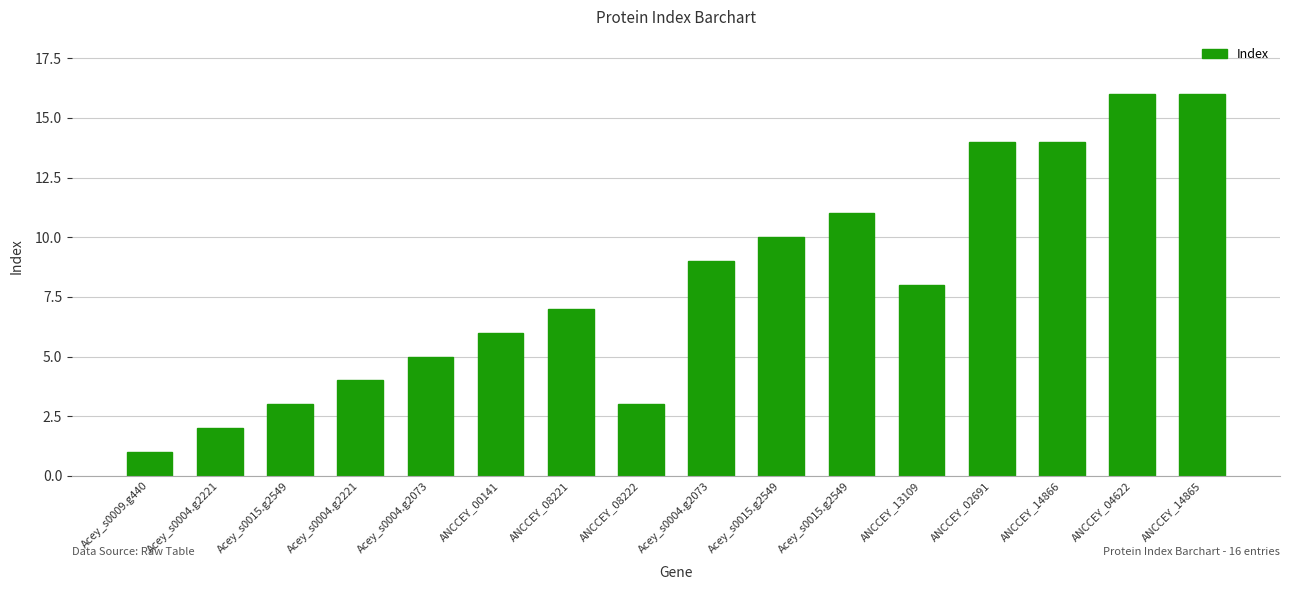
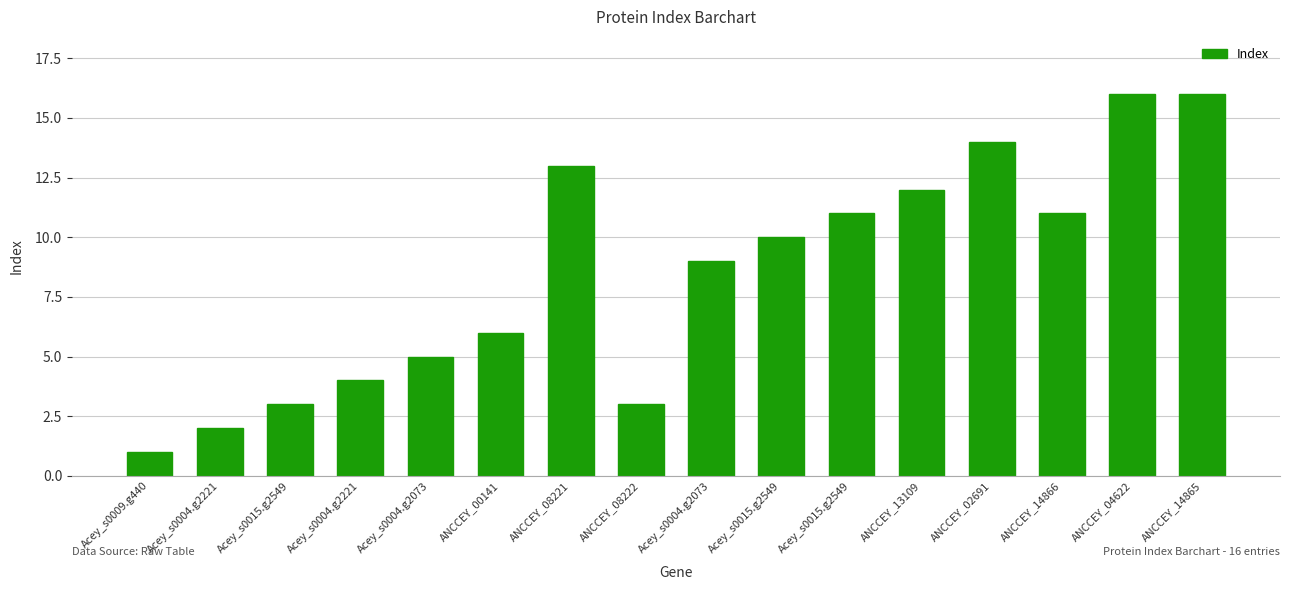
ANCCEY_08221: 7 -> 13
ANCCEY_13109: 8 -> 12
ANCCEY_14866: 14 -> 11
